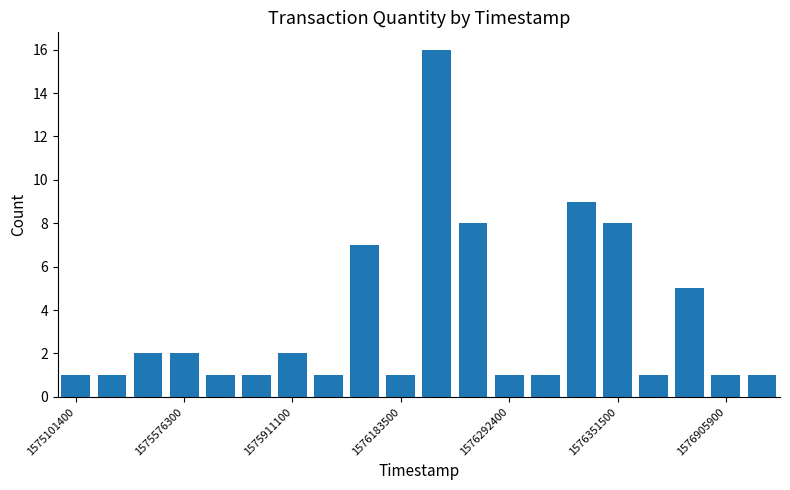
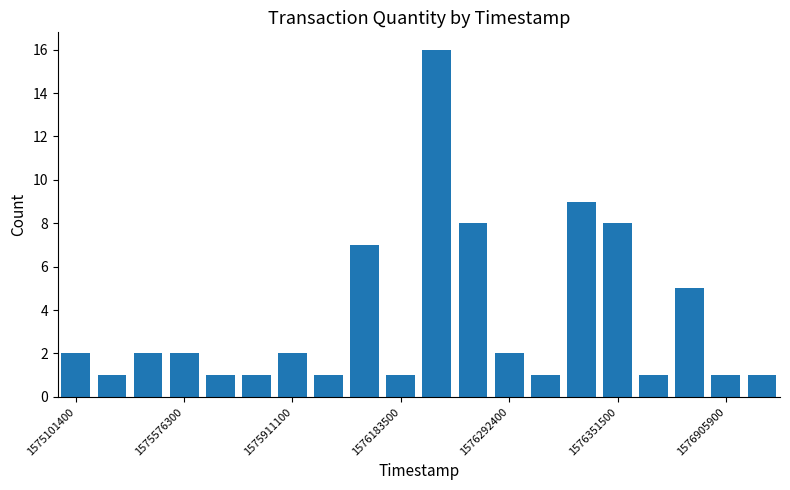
1575101400: 1 -> 2
1576292400: 1 -> 2
